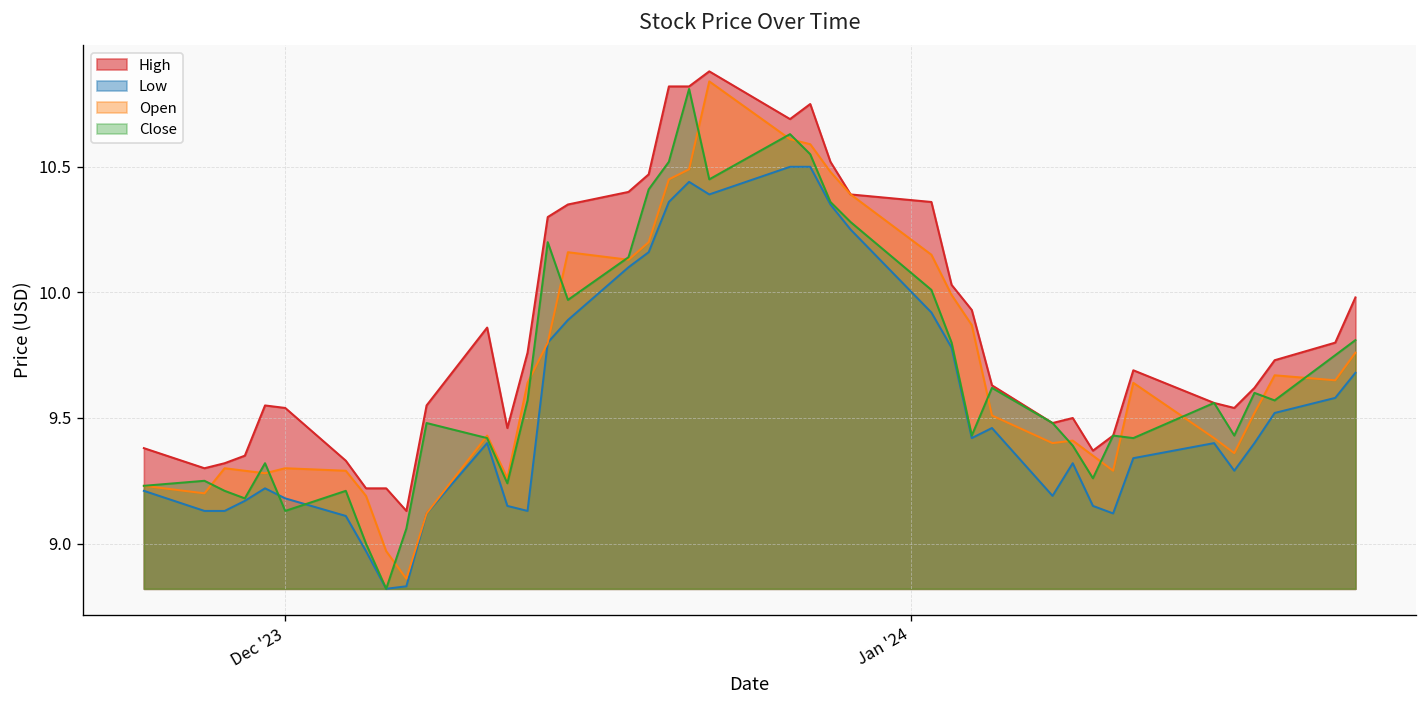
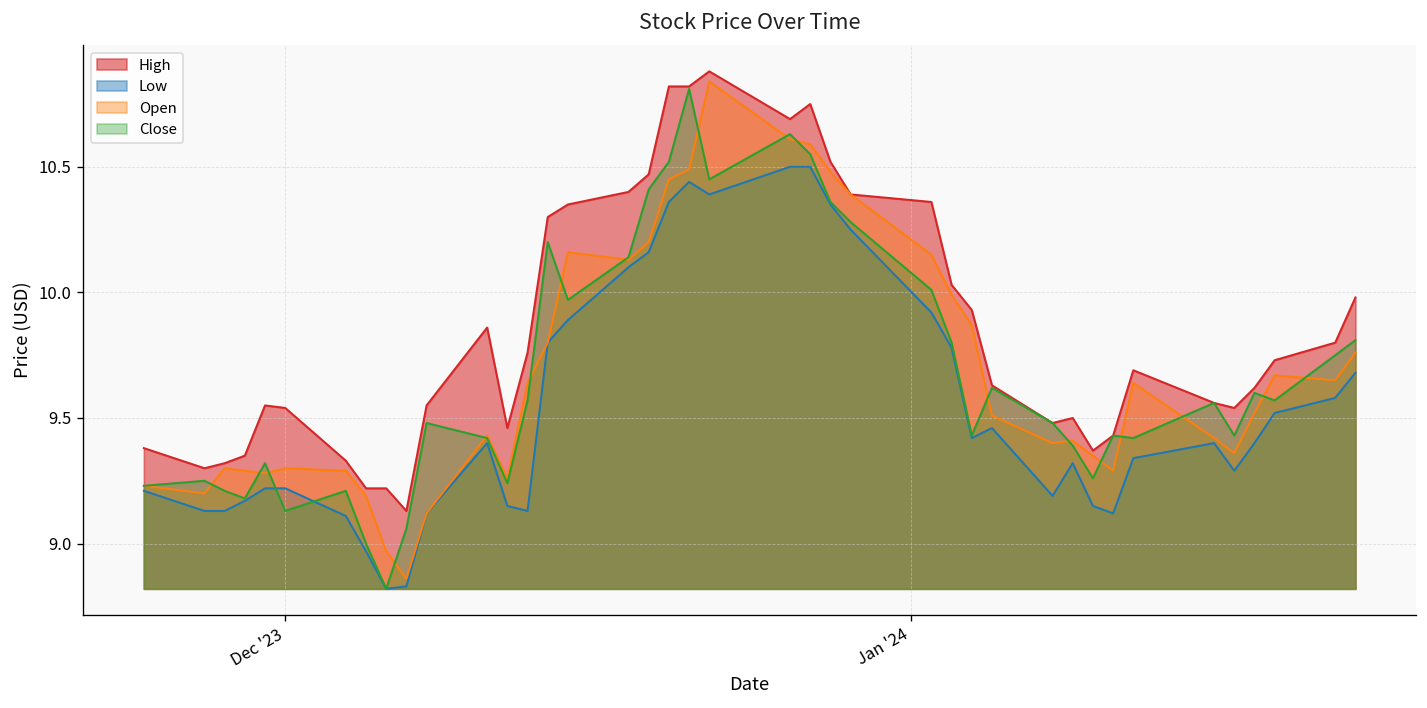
Low, Dec '23: 9.18 -> 9.22
